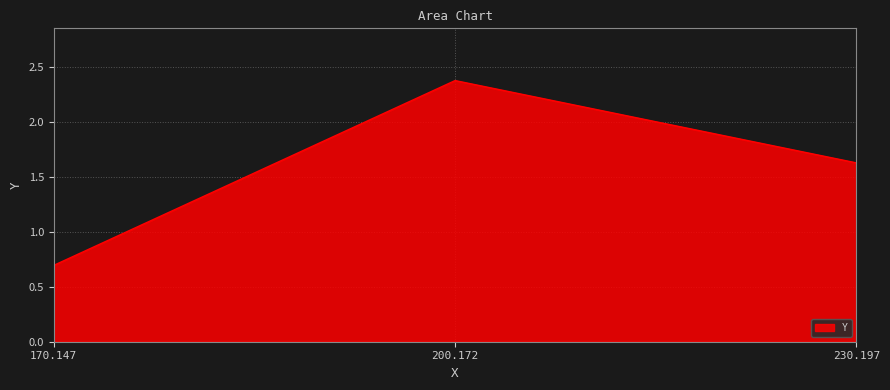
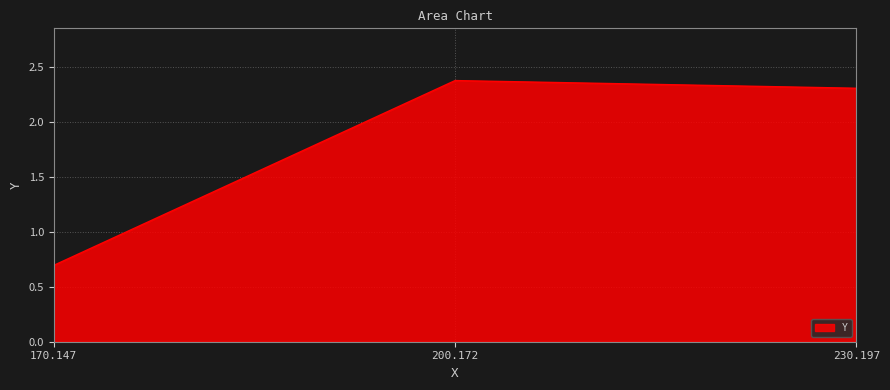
230.197: 1.63 -> 2.31
